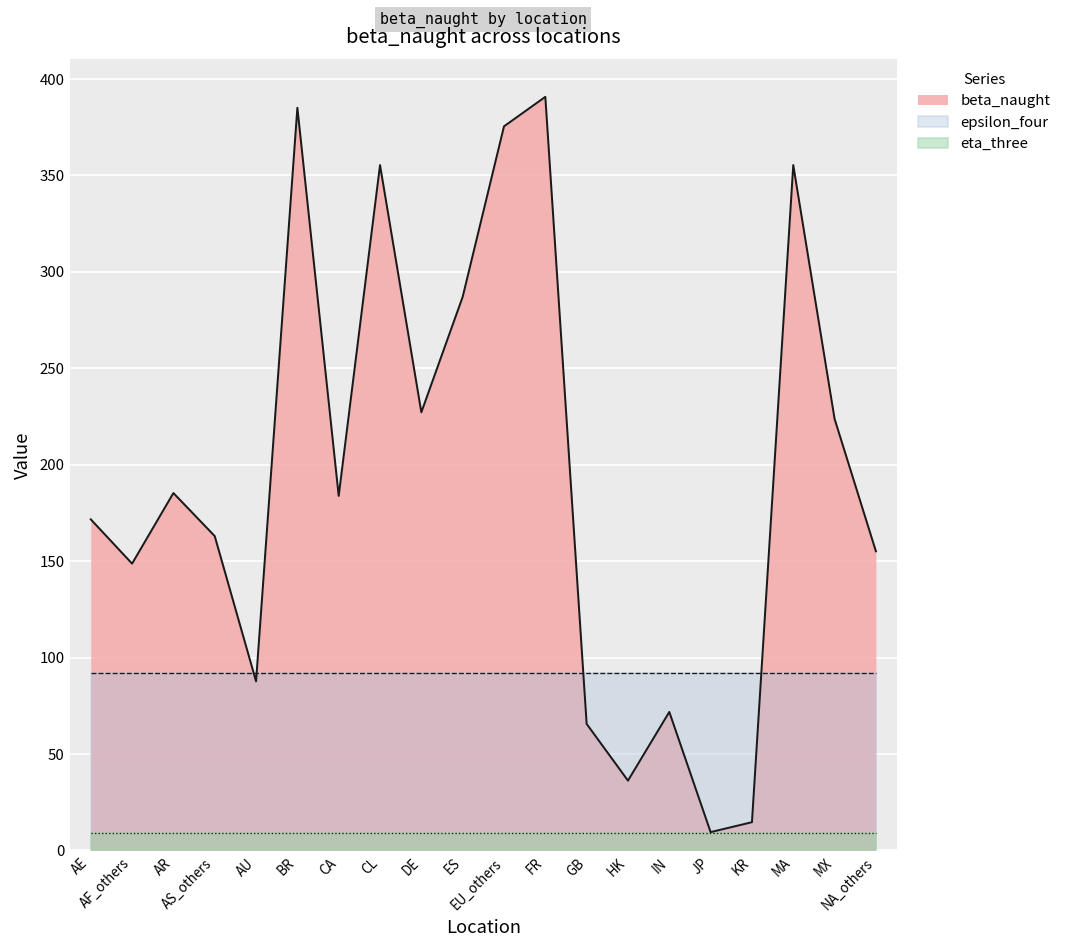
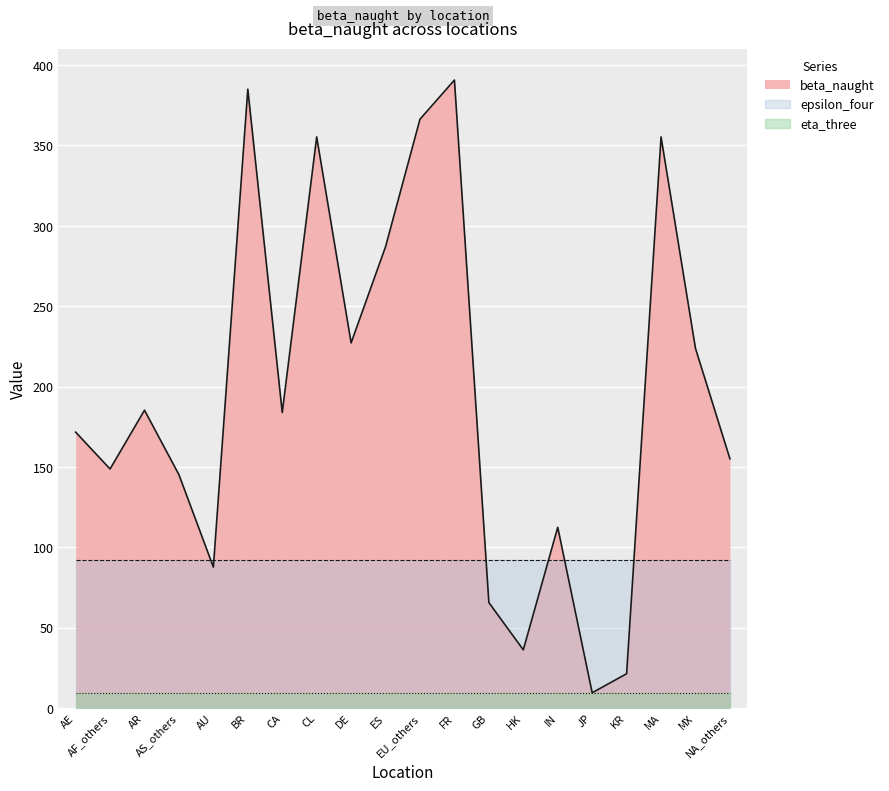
beta_naught, AS_others: 163 -> 145
beta_naught, EU_others: 375 -> 366
beta_naught, IN: 72 -> 112
beta_naught, KR: 15 -> 21
